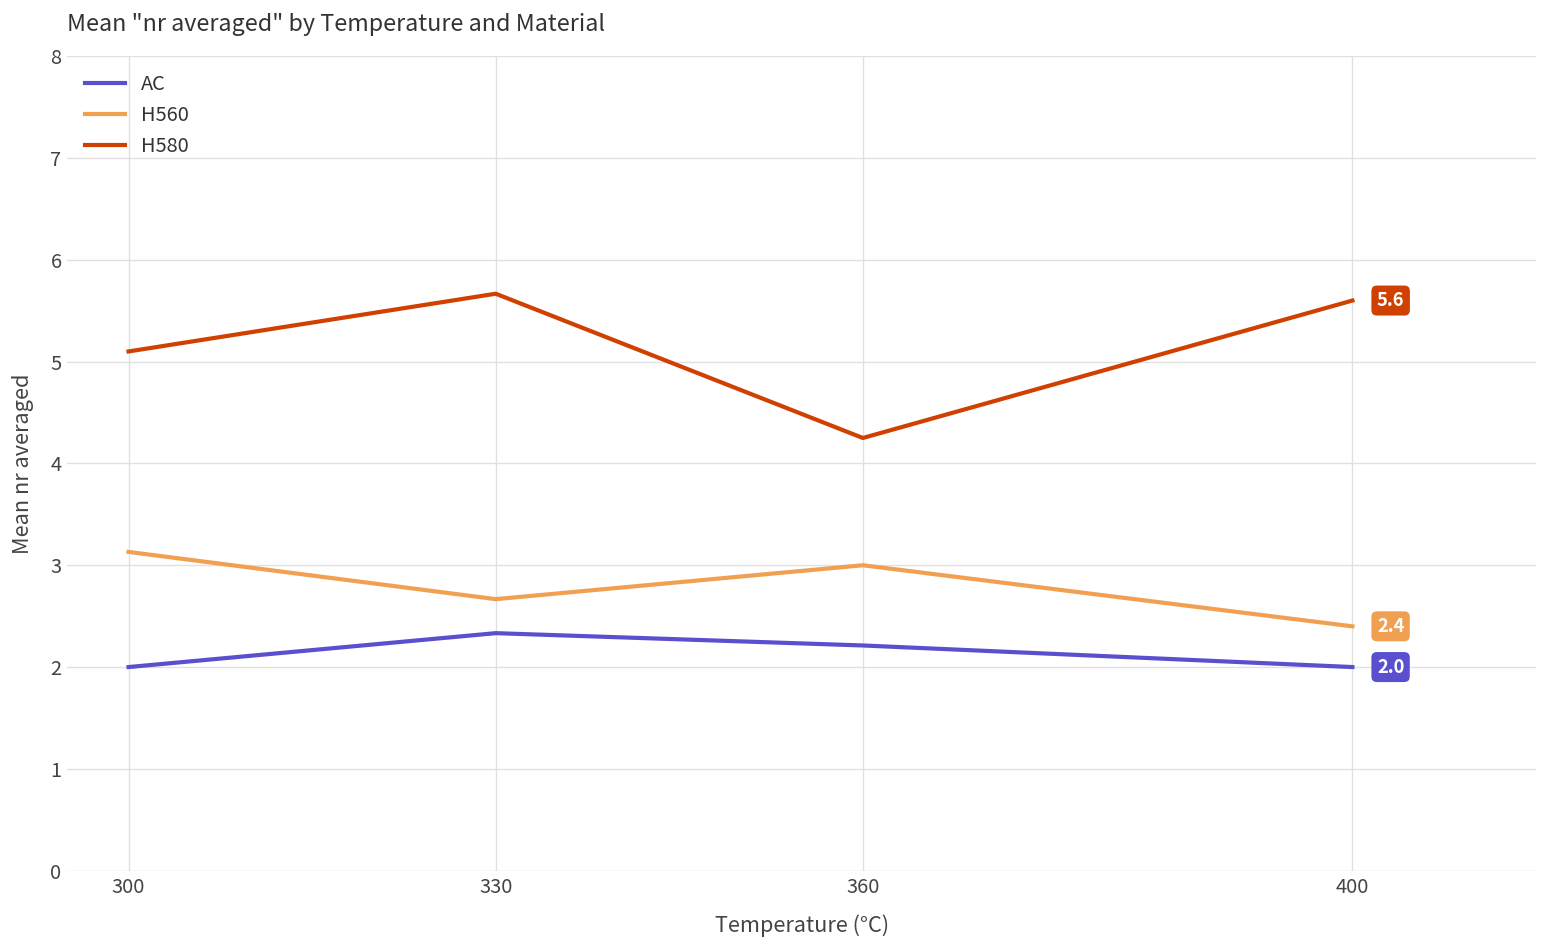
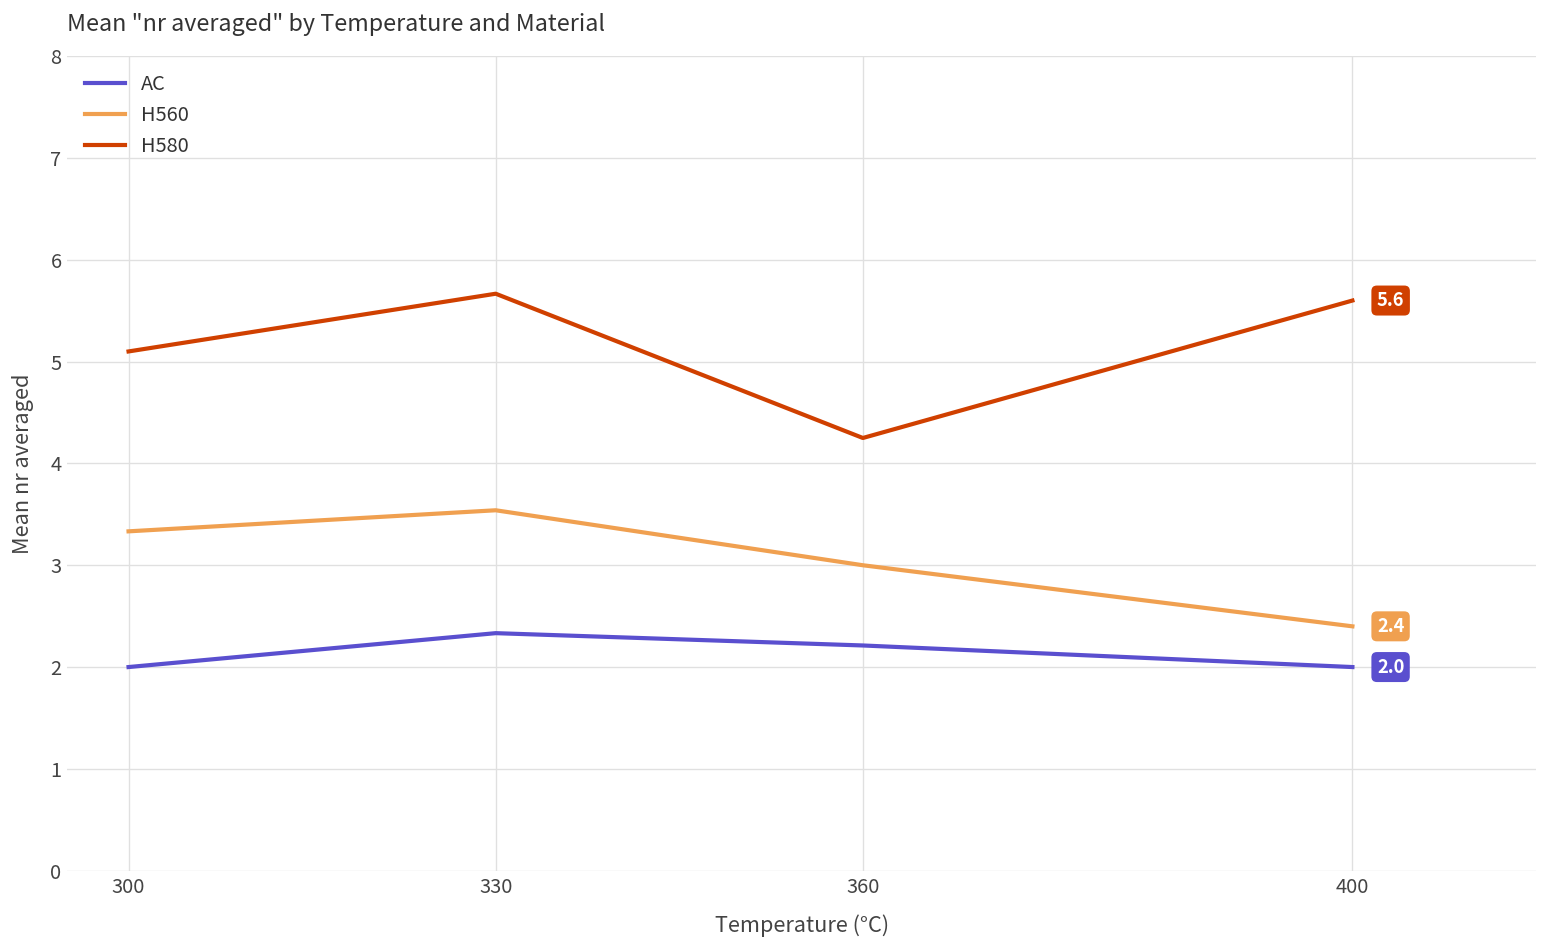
H560, 300: 3.1 -> 3.3
H560, 330: 2.7 -> 3.5
